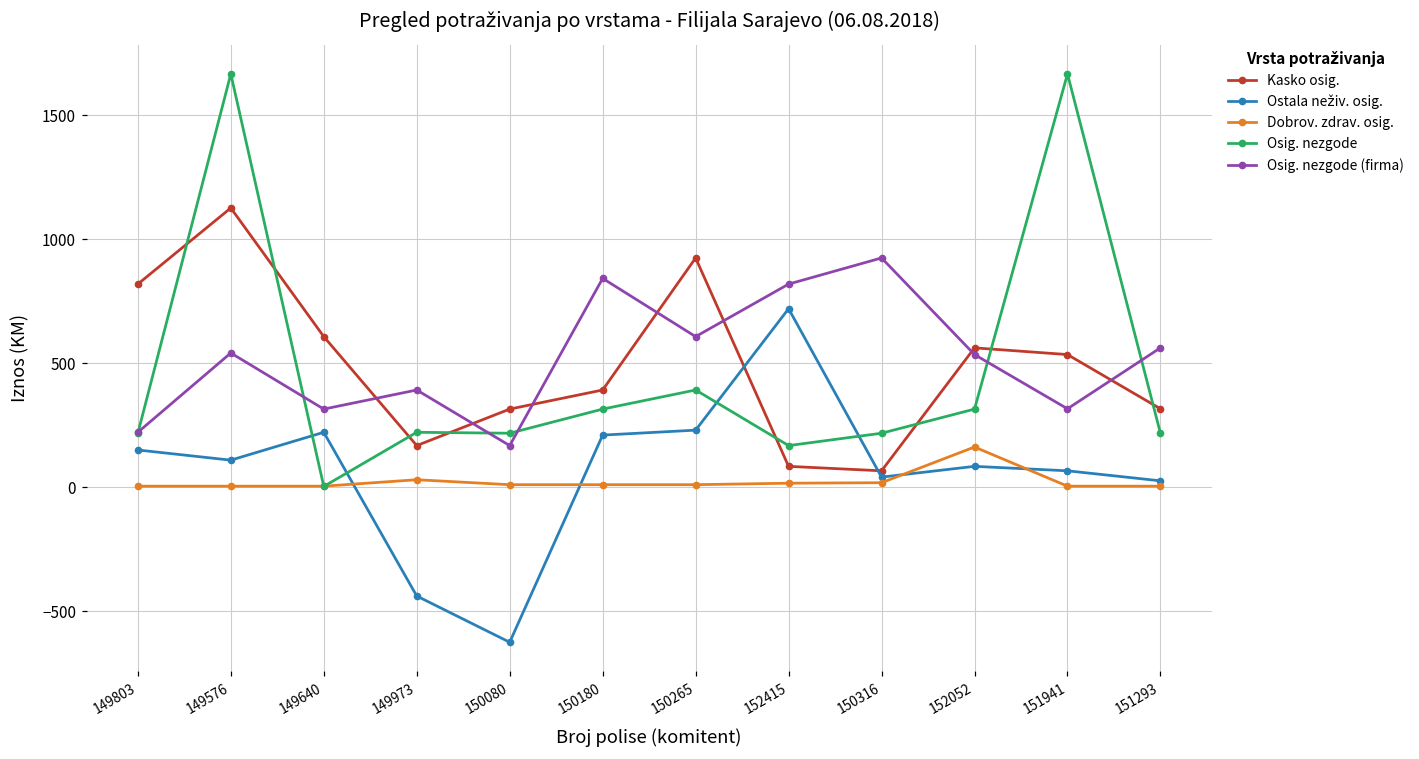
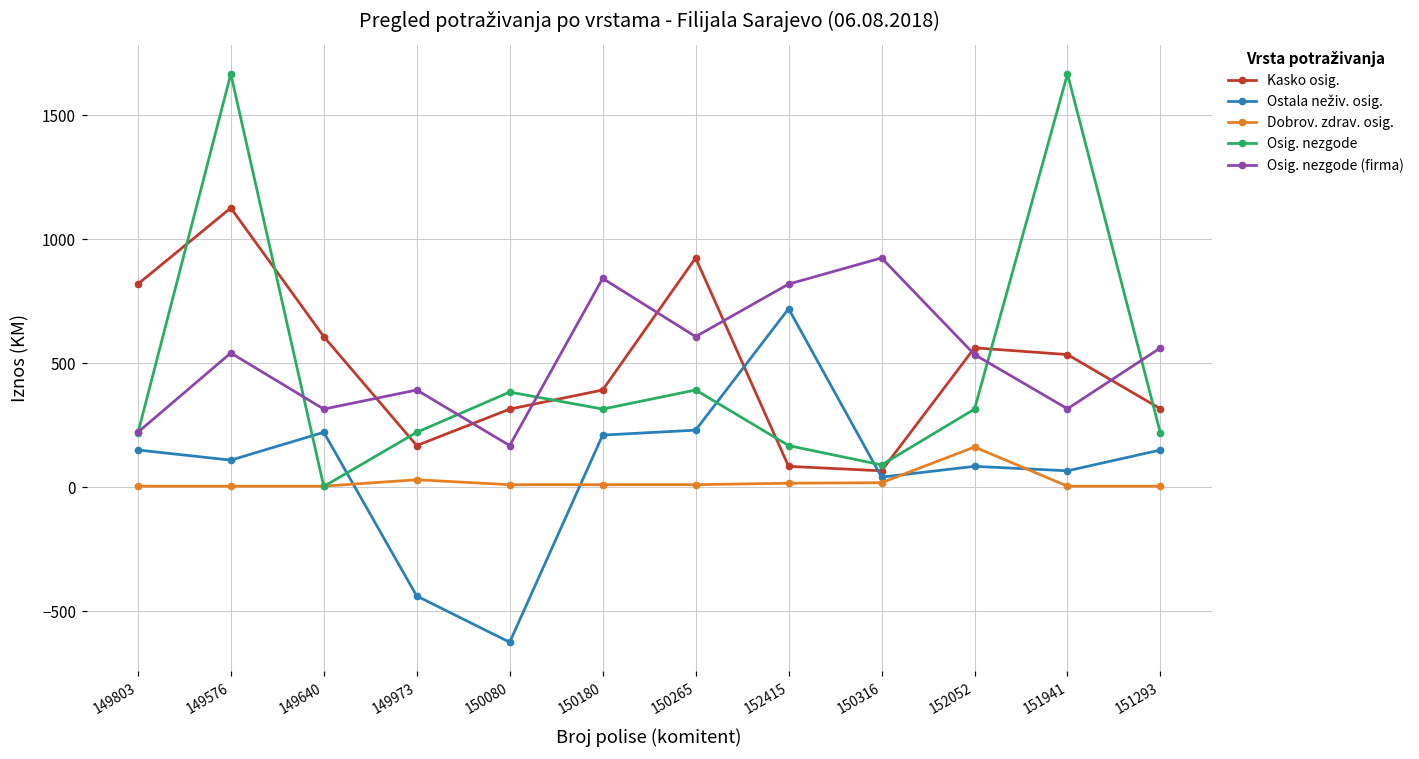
Osig. nezgode, 150080: 220 -> 380
Osig. nezgode, 150316: 220 -> 90
Ostala neživ. osig., 151293: 30 -> 150
